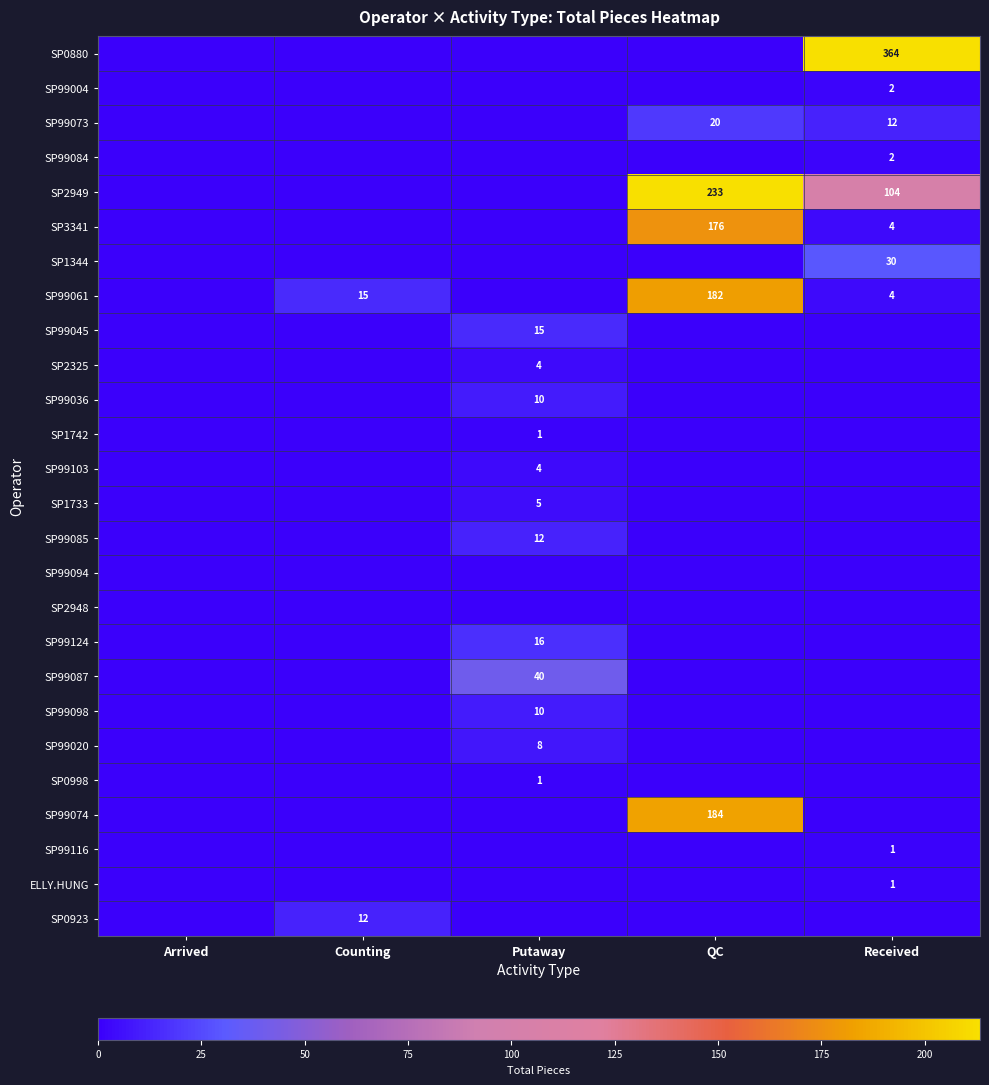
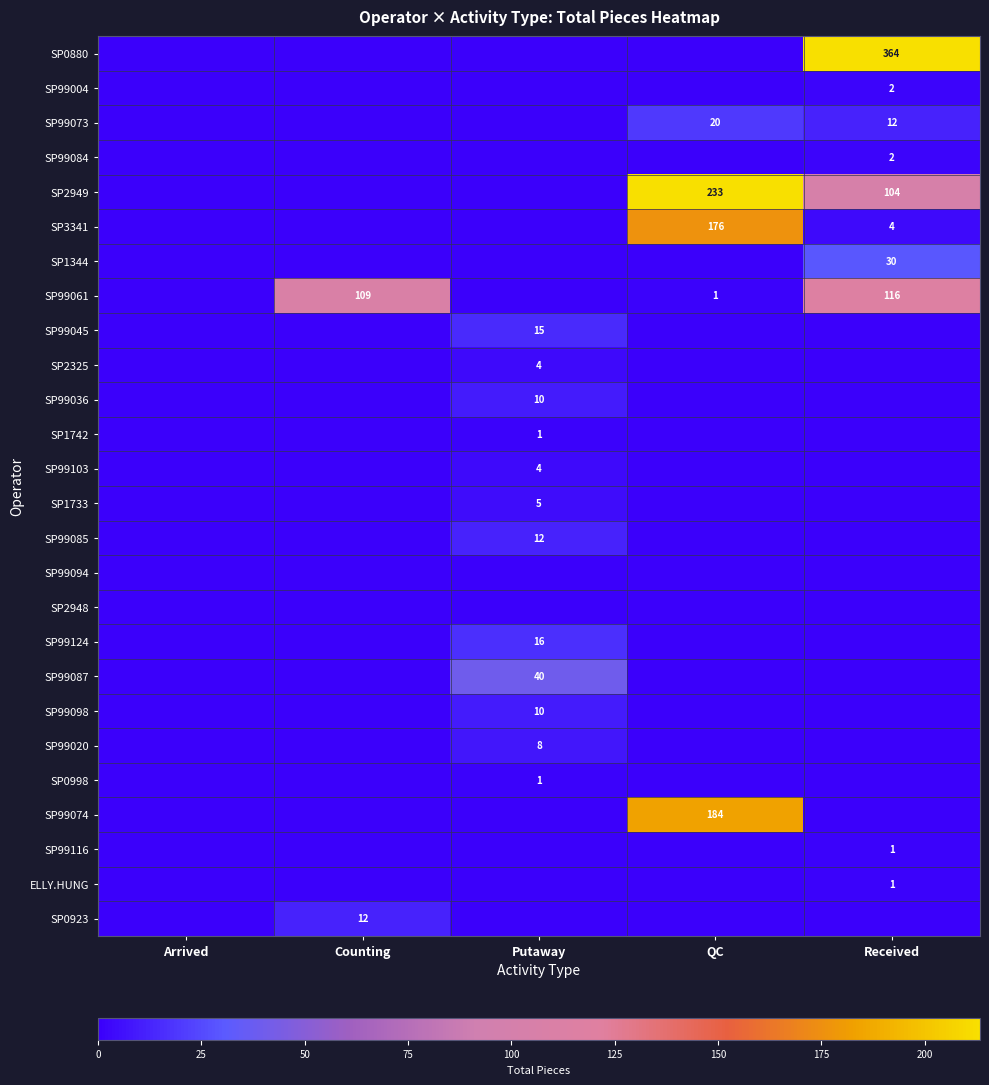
SP99061, Counting: 15 -> 109
SP99061, QC: 182 -> 1
SP99061, Received: 4 -> 116
